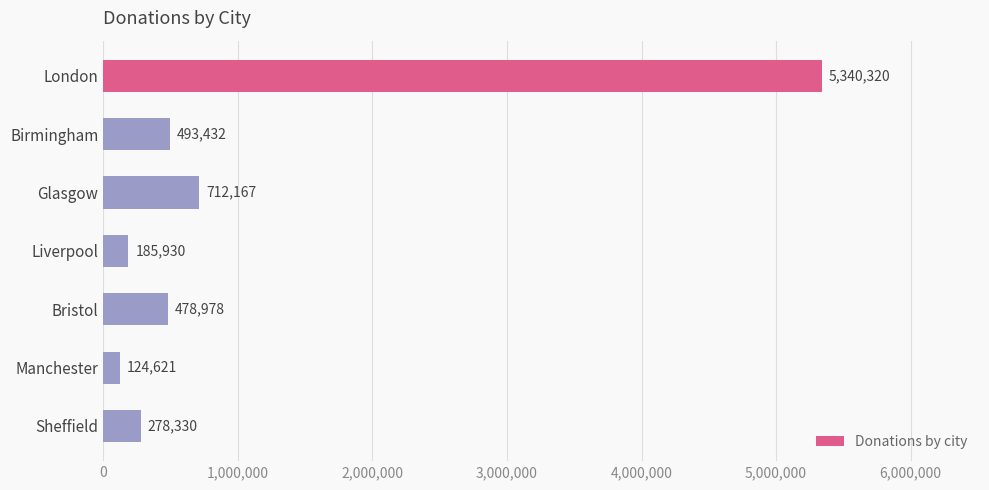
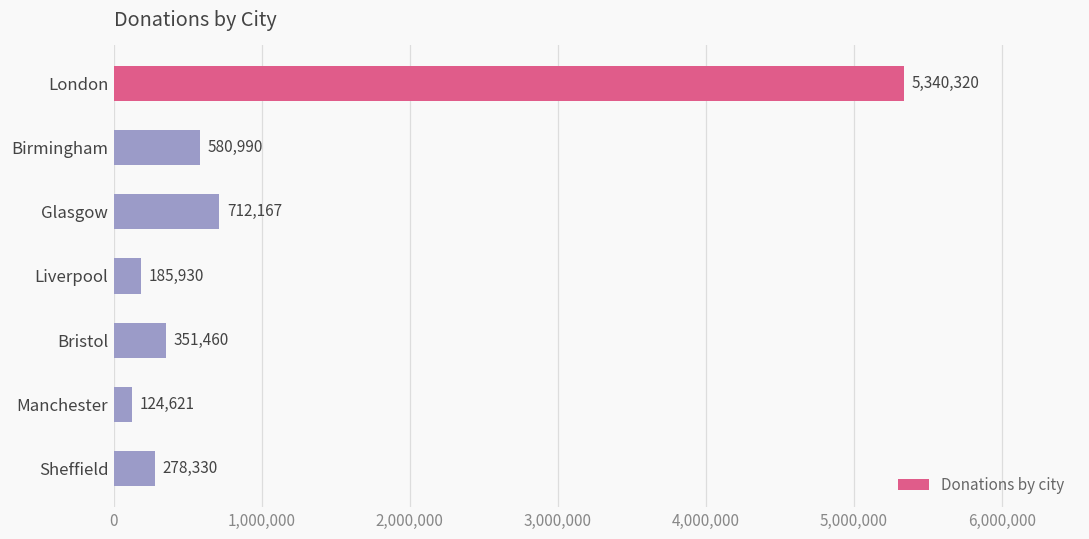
Birmingham: 493,432 -> 580,990
Bristol: 478,978 -> 351,460
